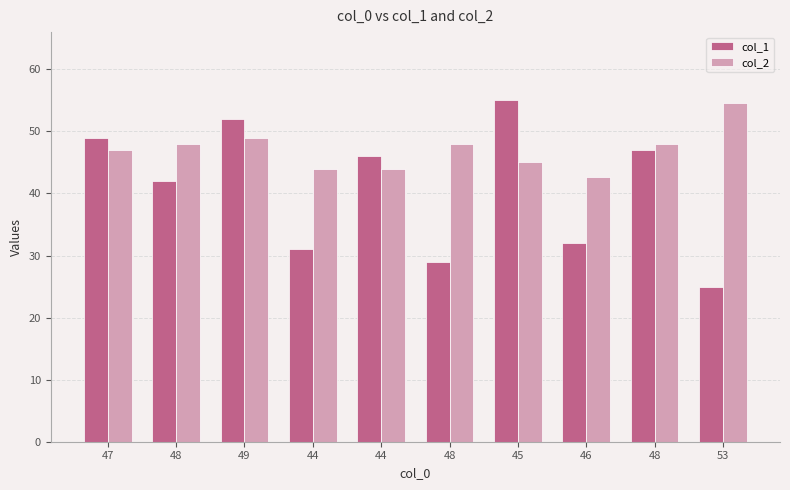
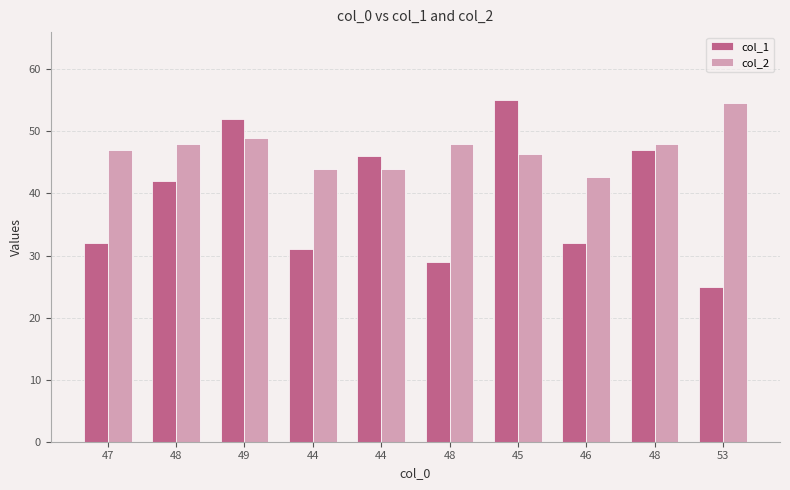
col_1, 47: 49 -> 32
col_2, 45: 45 -> 46
